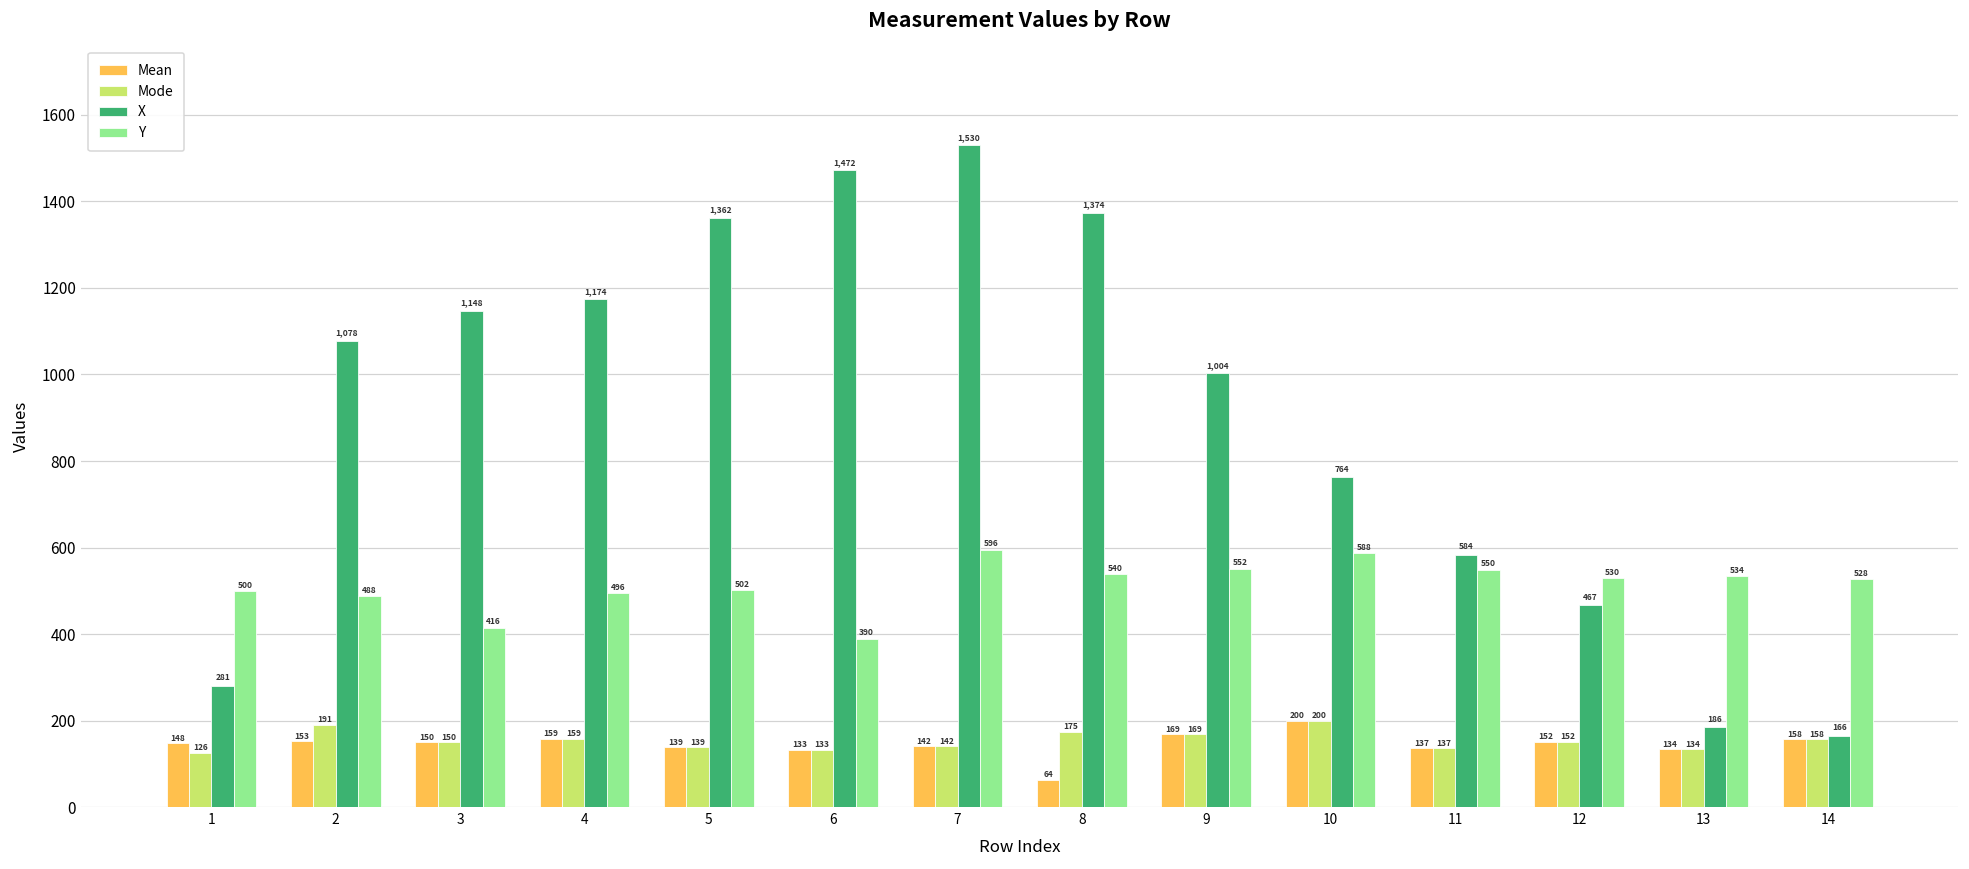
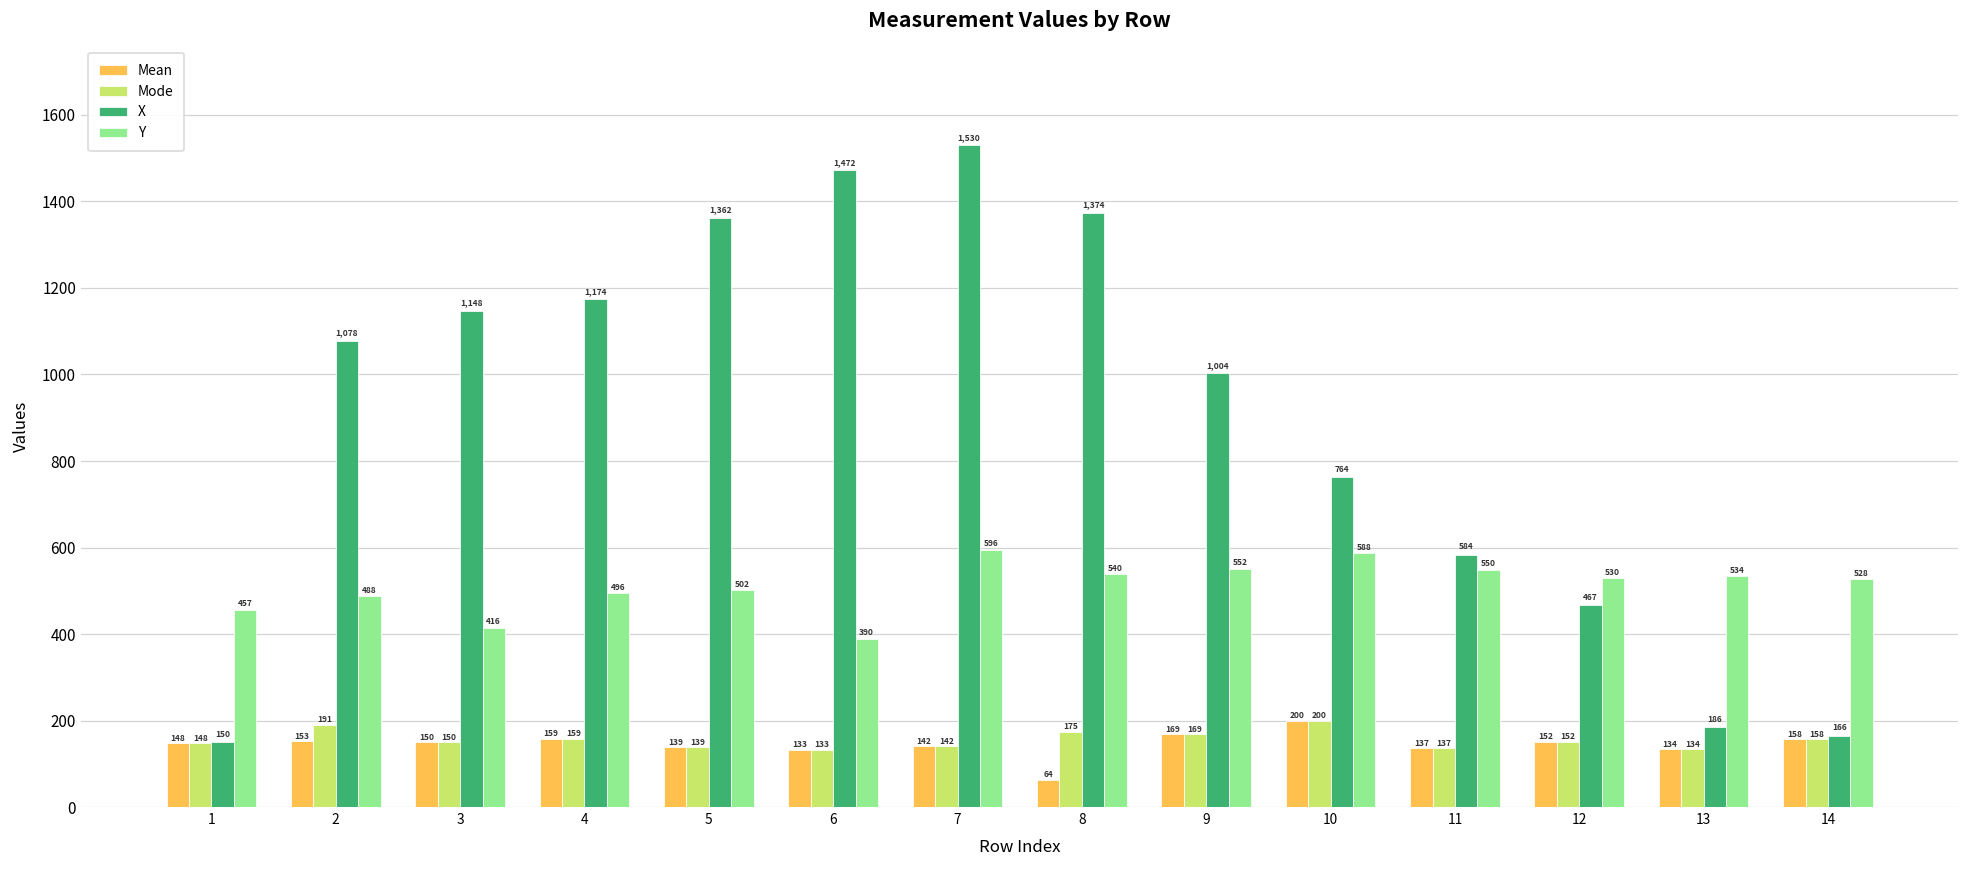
Mode, 1: 126 -> 148
X, 1: 281 -> 150
Y, 1: 500 -> 457
